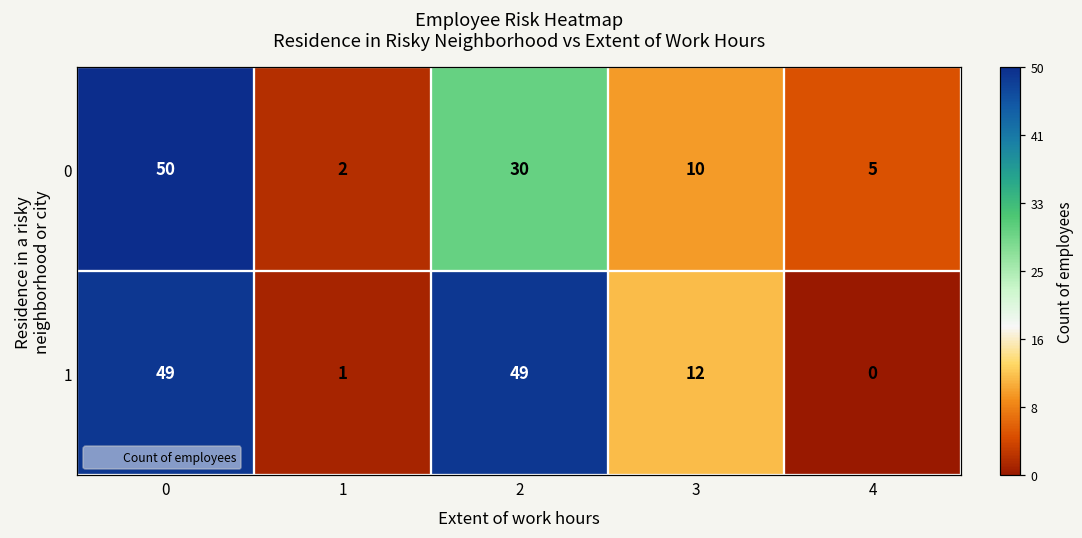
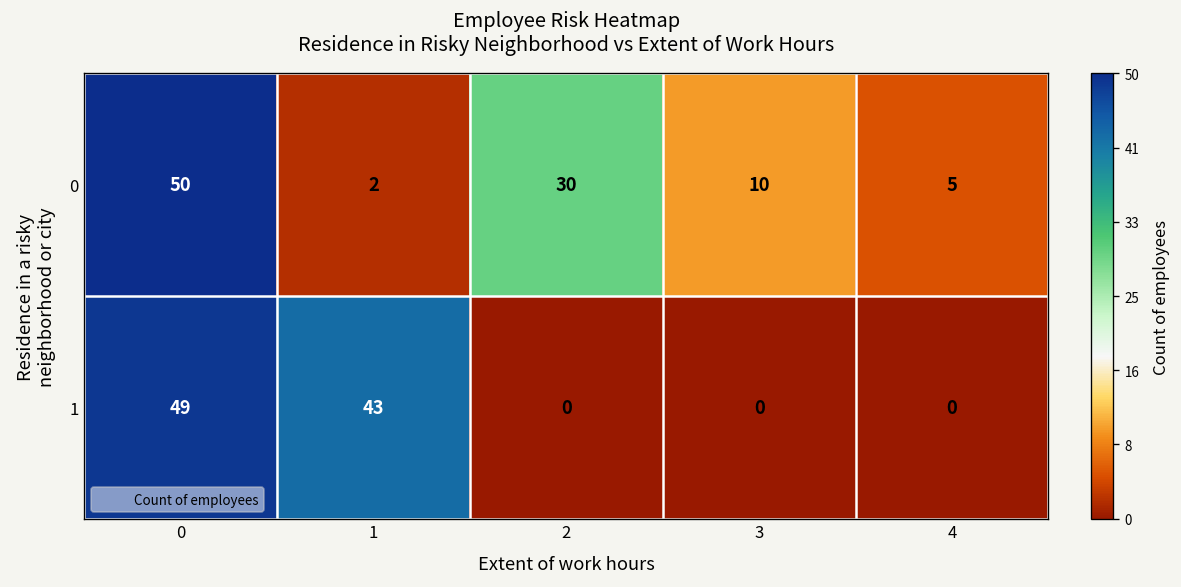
1, 1: 1 -> 43
1, 2: 49 -> 0
1, 3: 12 -> 0
